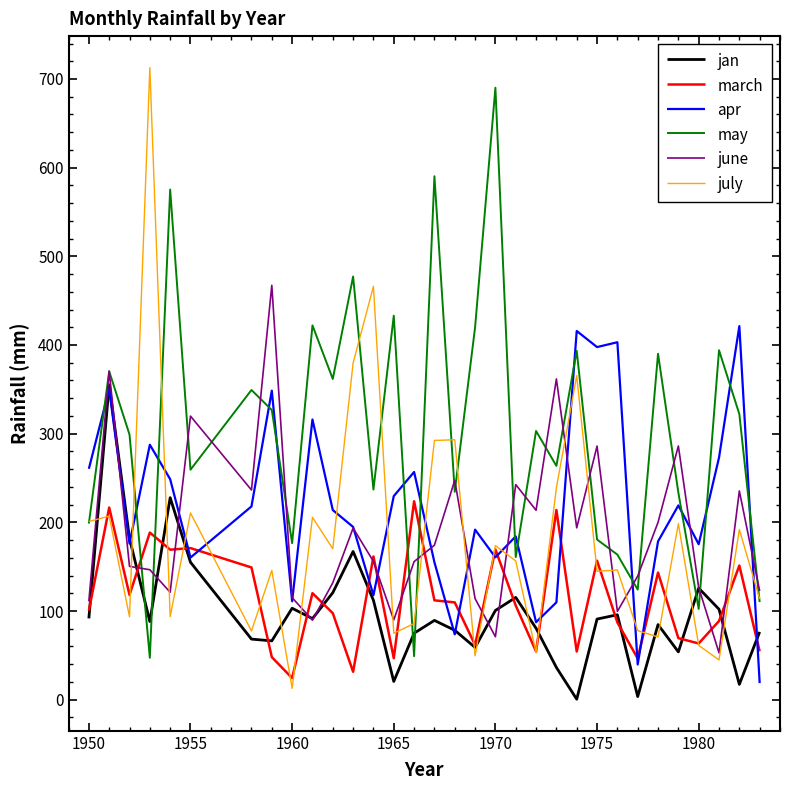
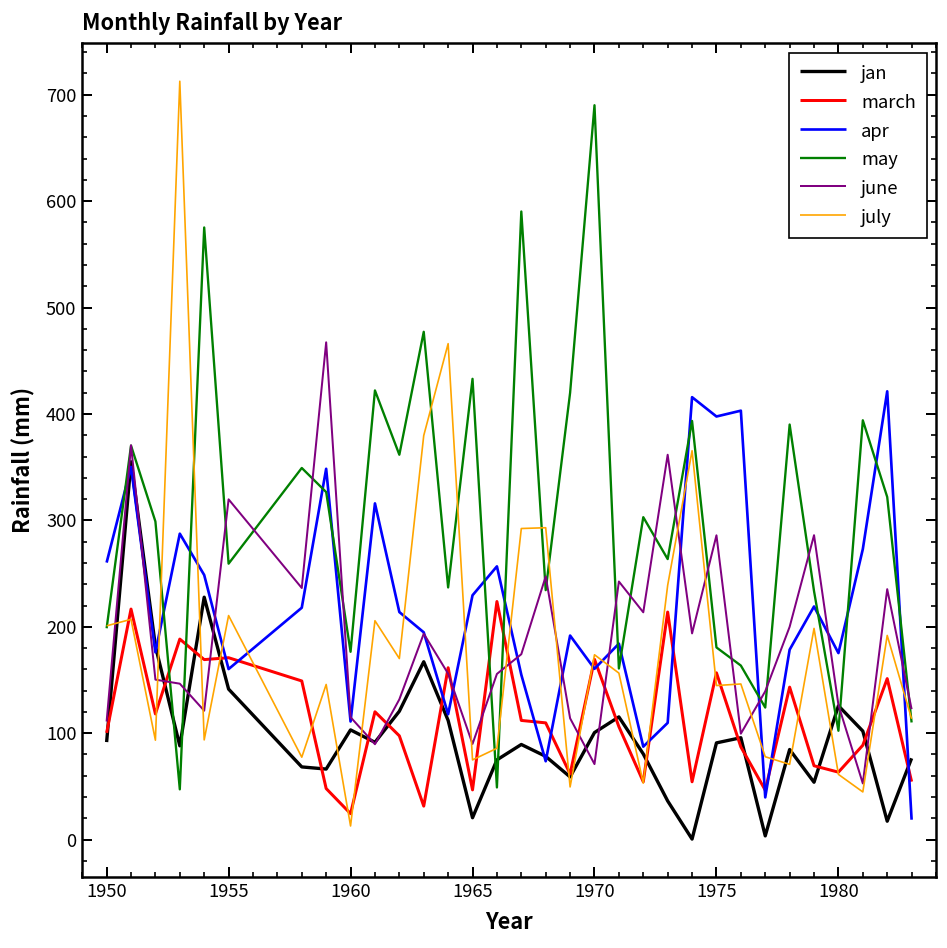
jan, 1955: 150 -> 140
